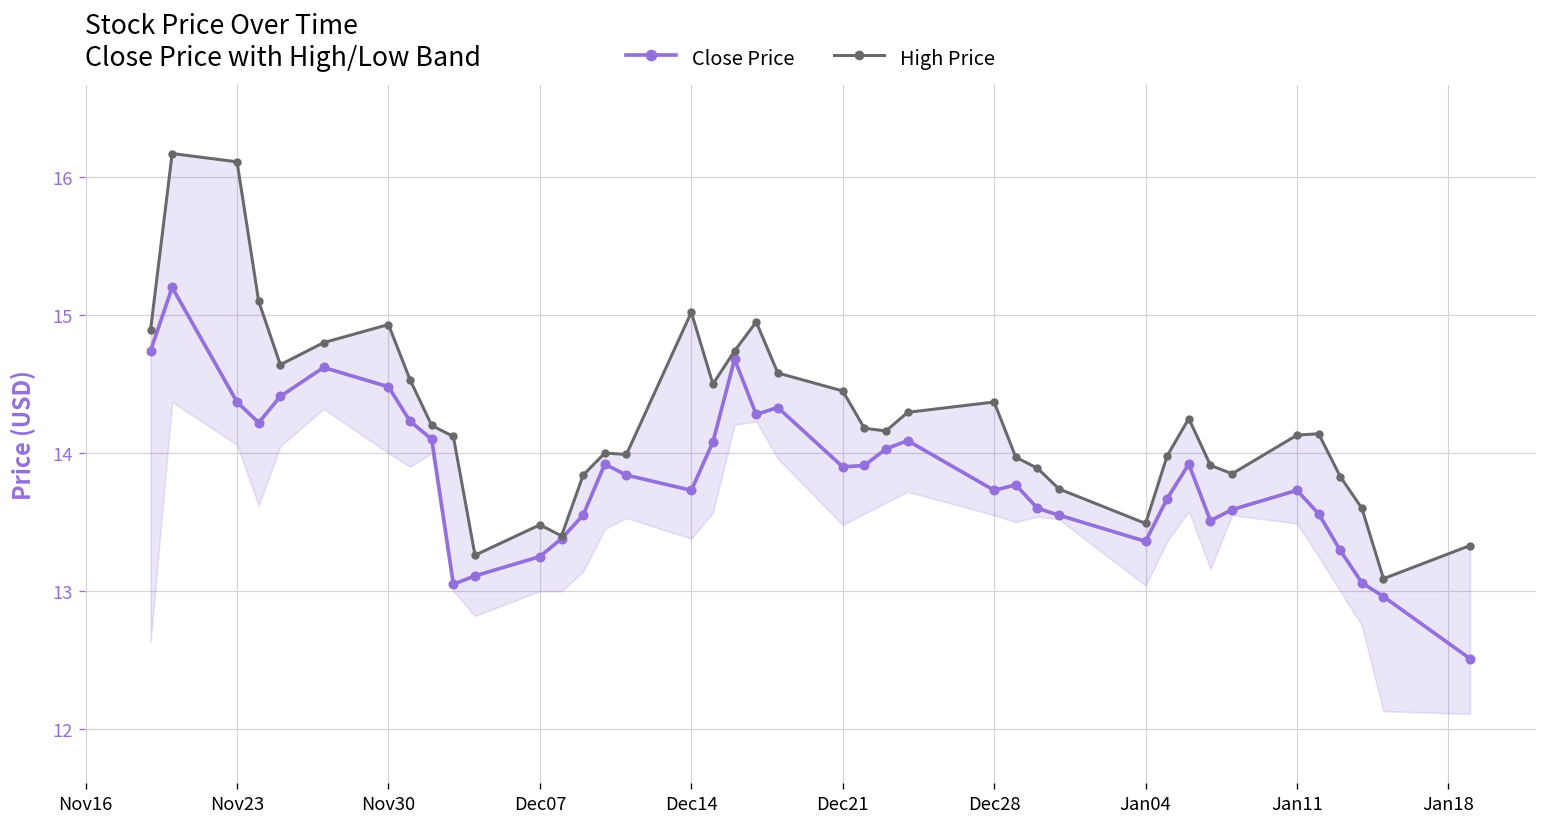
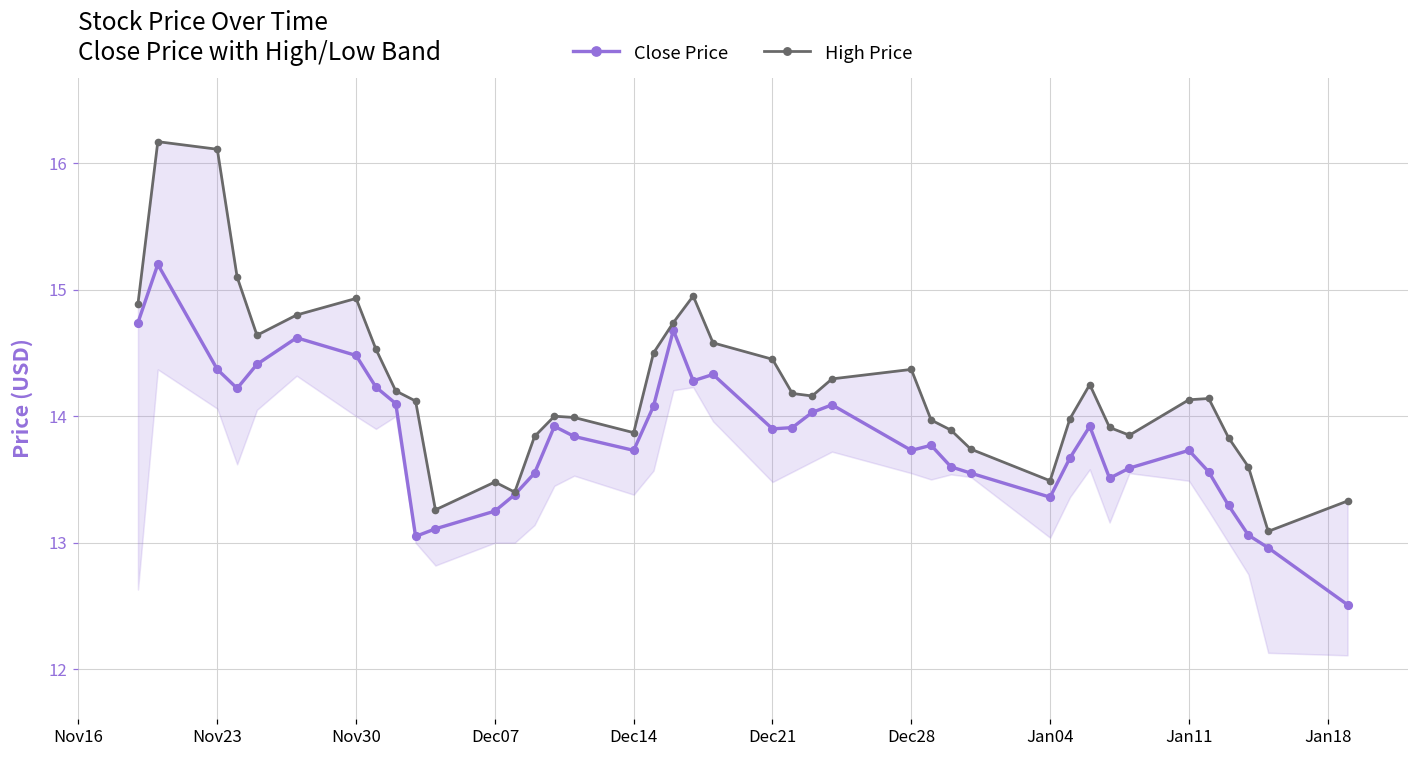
High Price, Dec14: 15.02 -> 13.87
